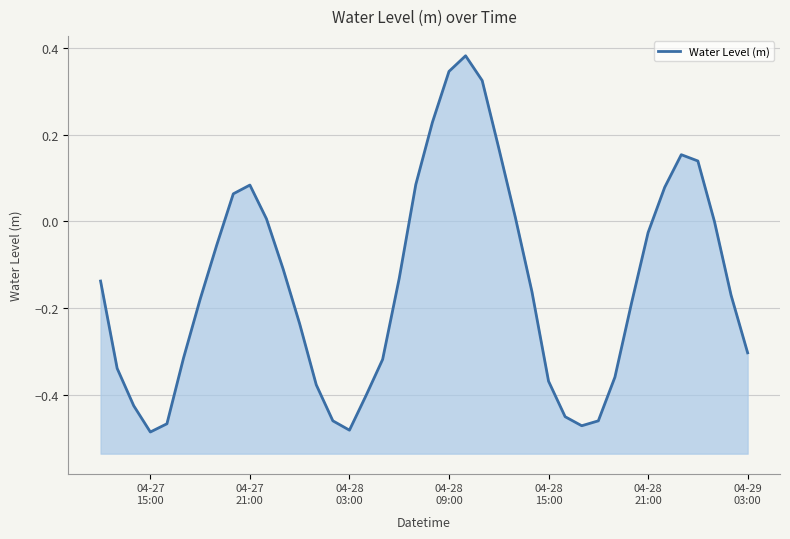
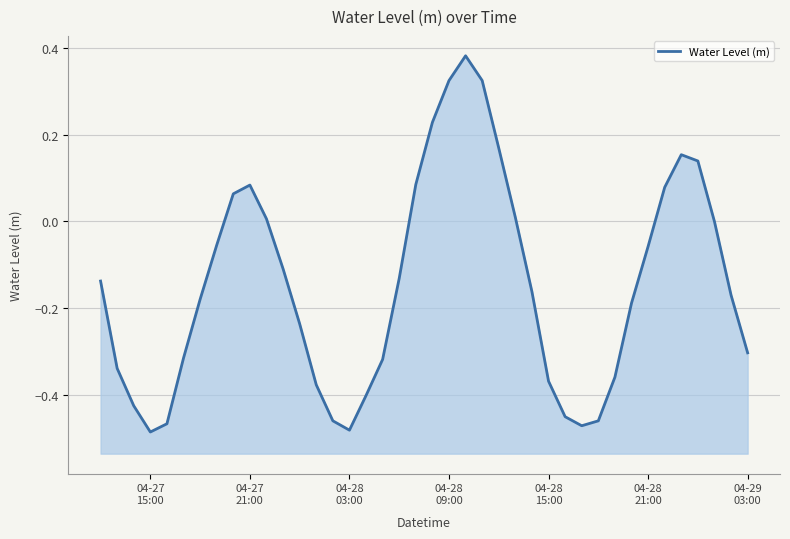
04-28 09:00: 0.35 -> 0.32
04-28 21:00: -0.03 -> -0.06
